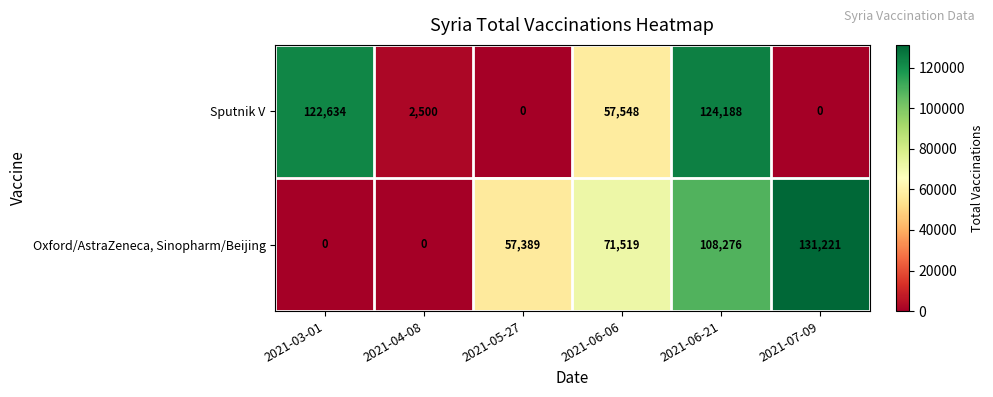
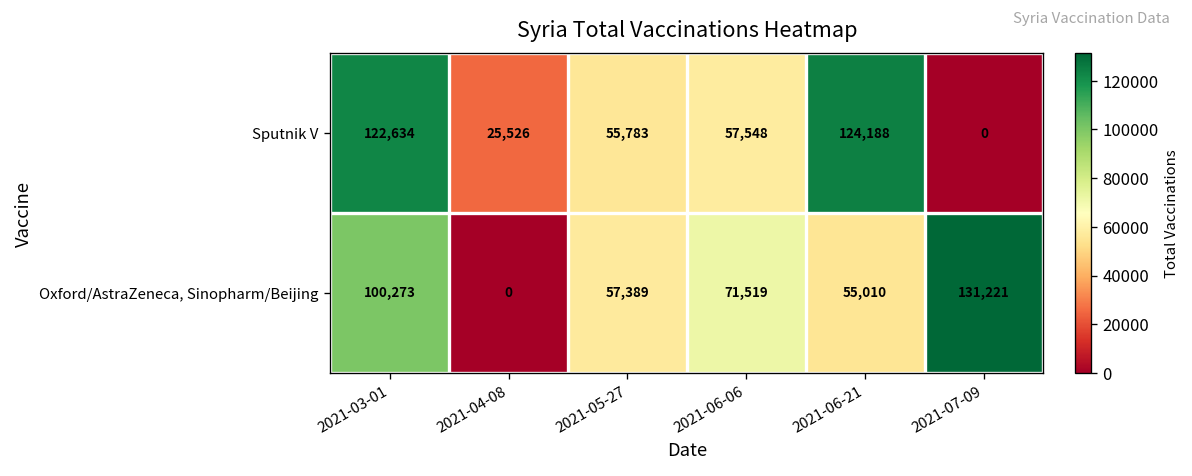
Sputnik V, 2021-04-08: 2,500 -> 25,526
Sputnik V, 2021-05-27: 0 -> 55,783
Oxford/AstraZeneca, Sinopharm/Beijing, 2021-03-01: 0 -> 100,273
Oxford/AstraZeneca, Sinopharm/Beijing, 2021-06-21: 108,276 -> 55,010
